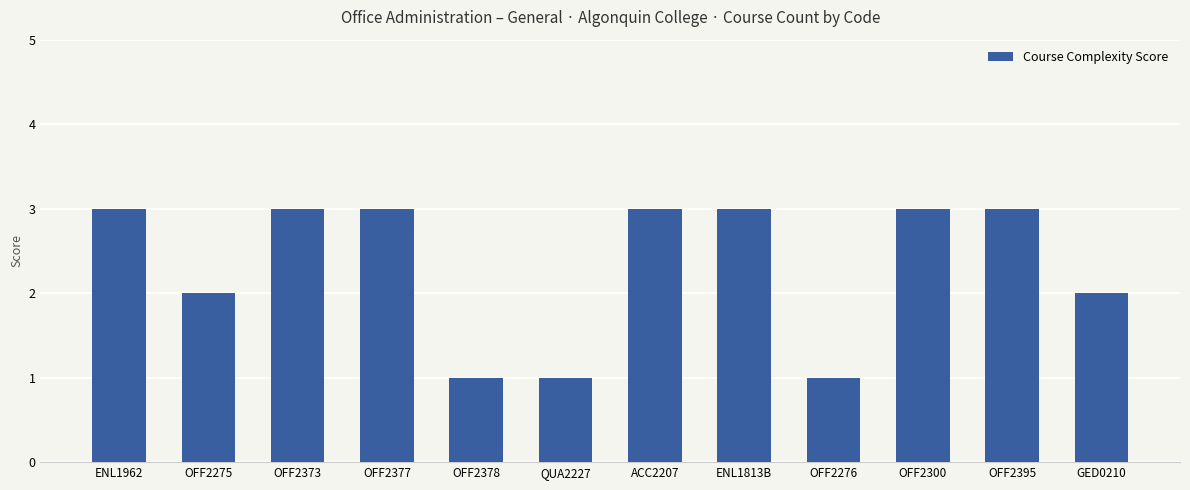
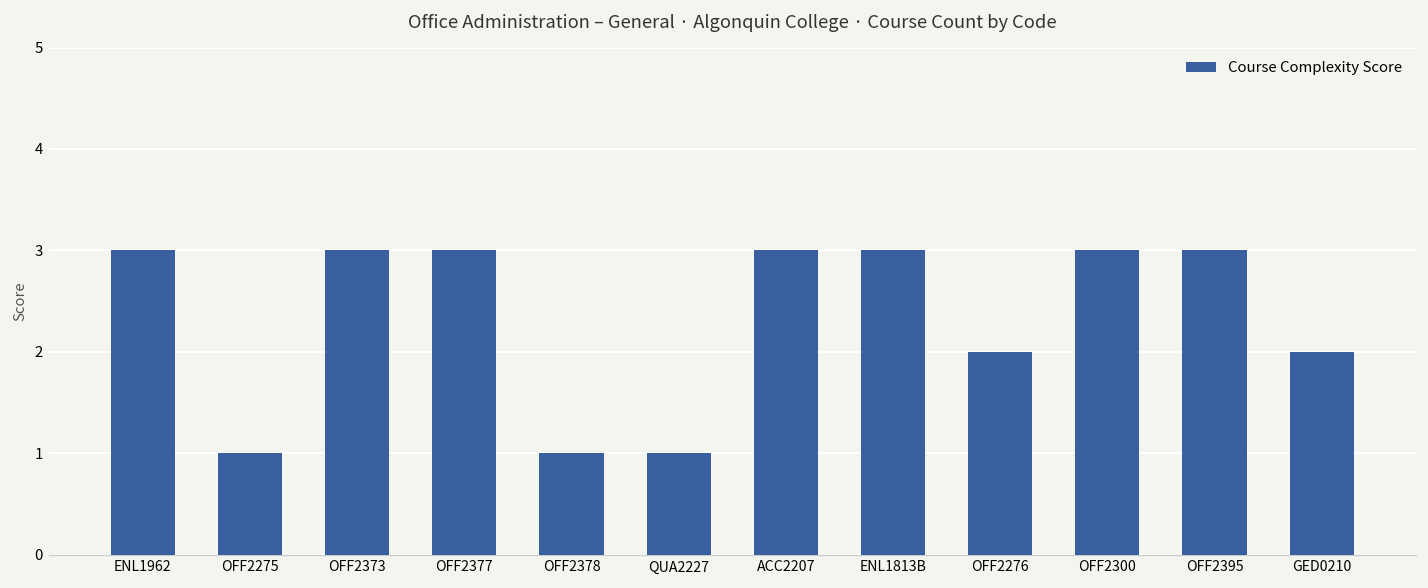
OFF2275: 2 -> 1
OFF2276: 1 -> 2
